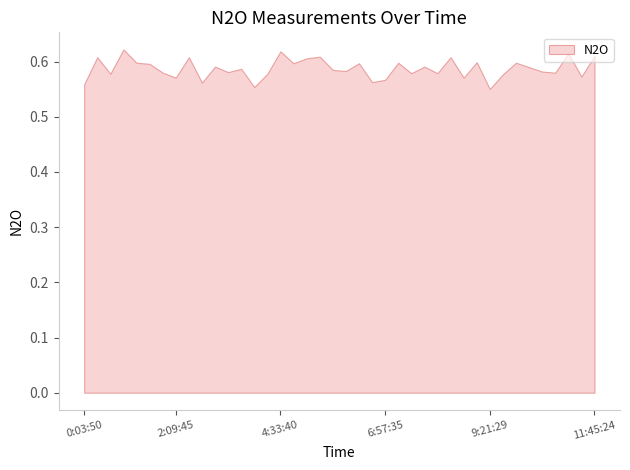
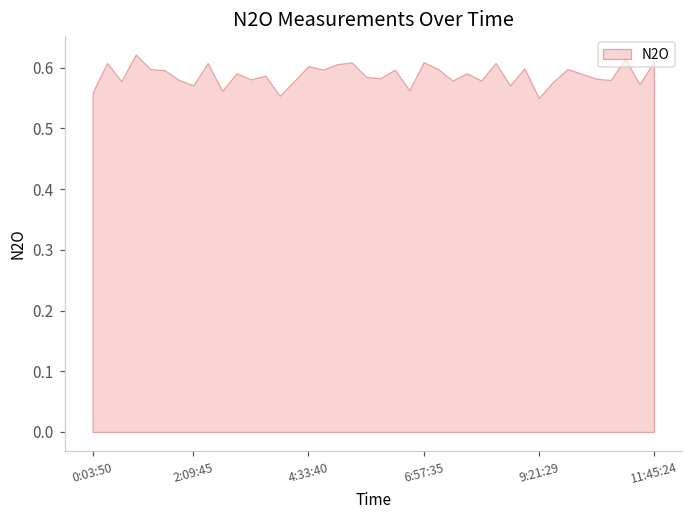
4:33:40: 0.62 -> 0.60
6:57:35: 0.57 -> 0.61
